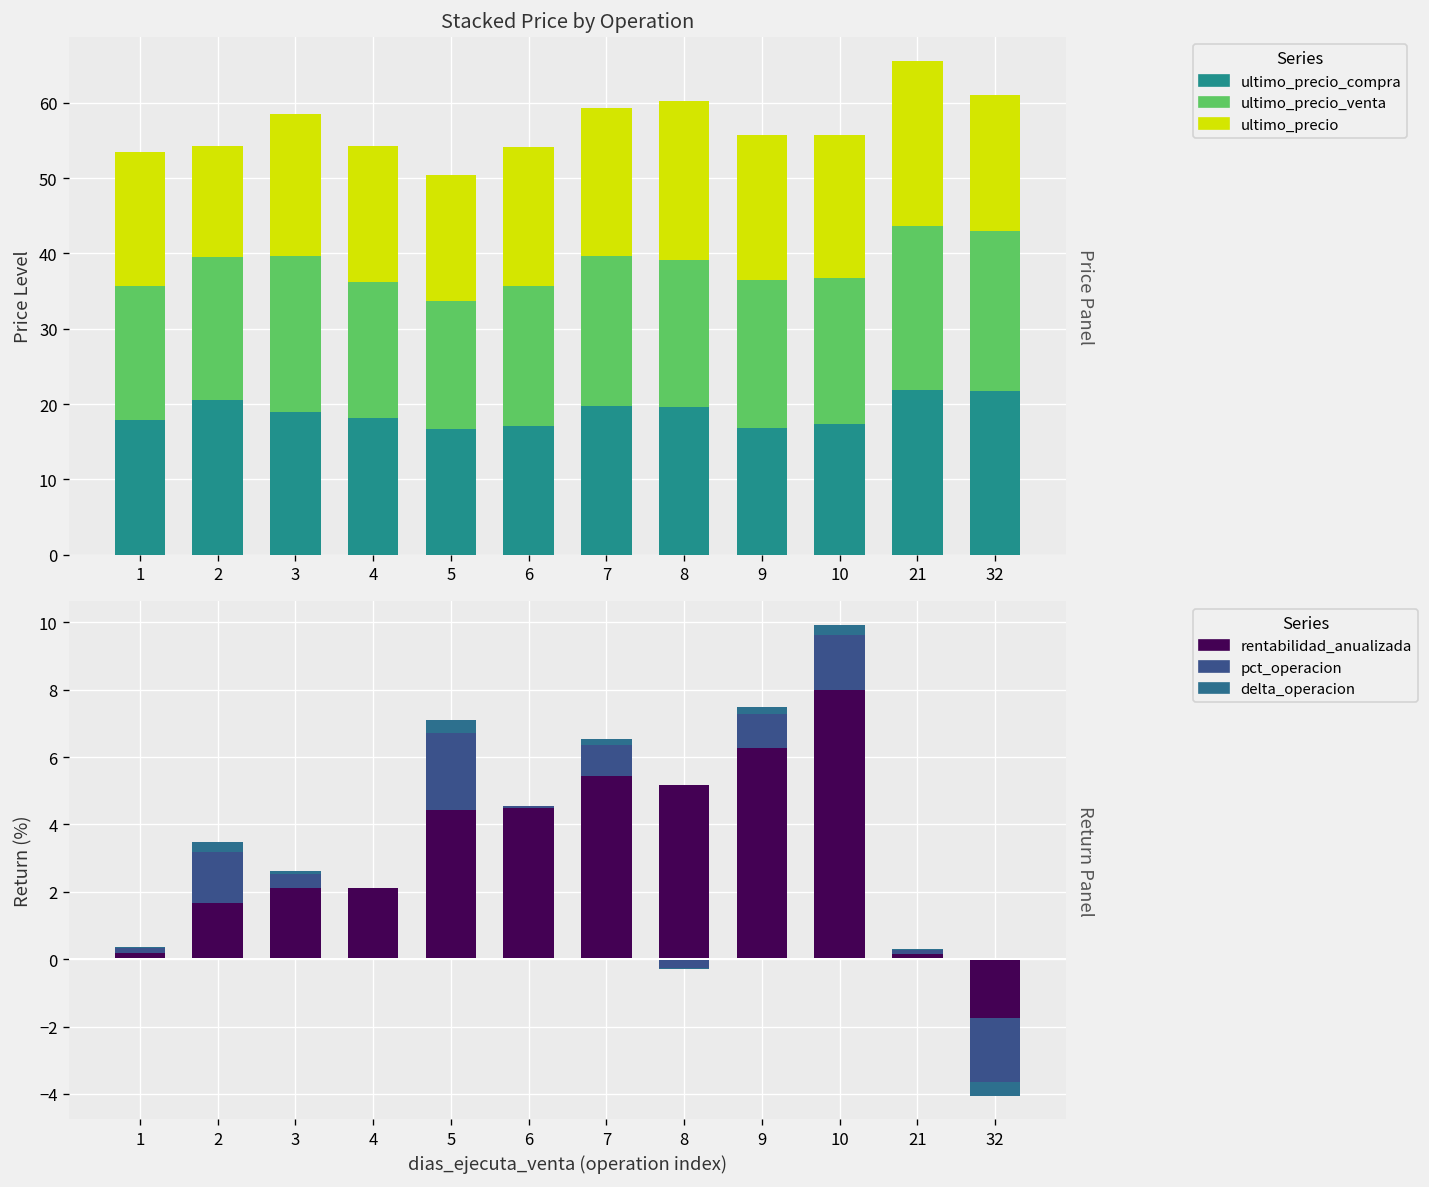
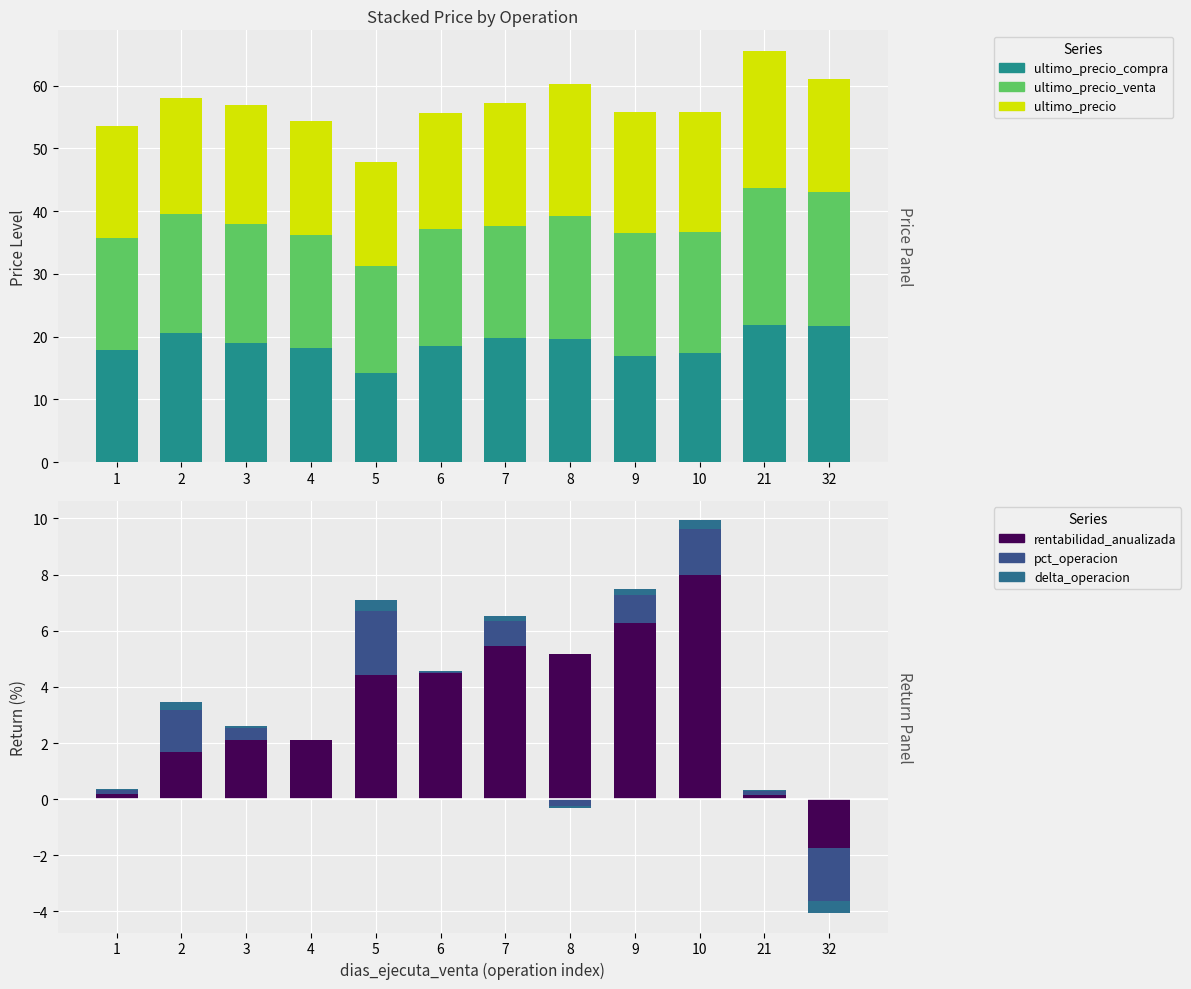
Stacked Price by Operation, ultimo_precio, 2: 15 -> 19
Stacked Price by Operation, ultimo_precio_venta, 3: 21 -> 19
Stacked Price by Operation, ultimo_precio_compra, 5: 17 -> 14
Stacked Price by Operation, ultimo_precio_compra, 6: 17 -> 19
Stacked Price by Operation, ultimo_precio_venta, 7: 20 -> 18
